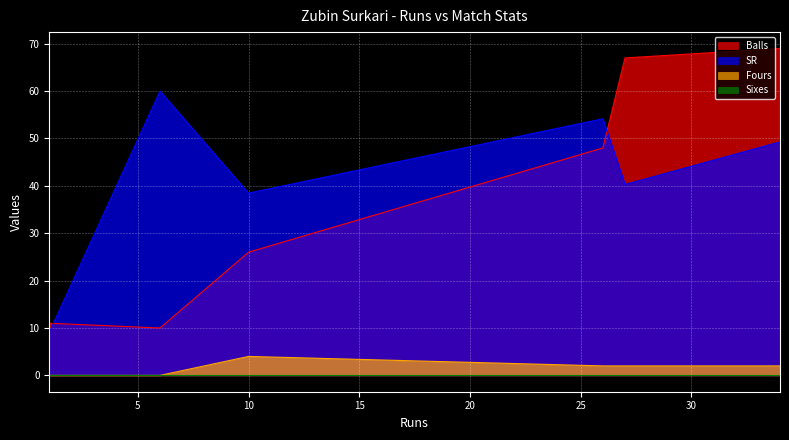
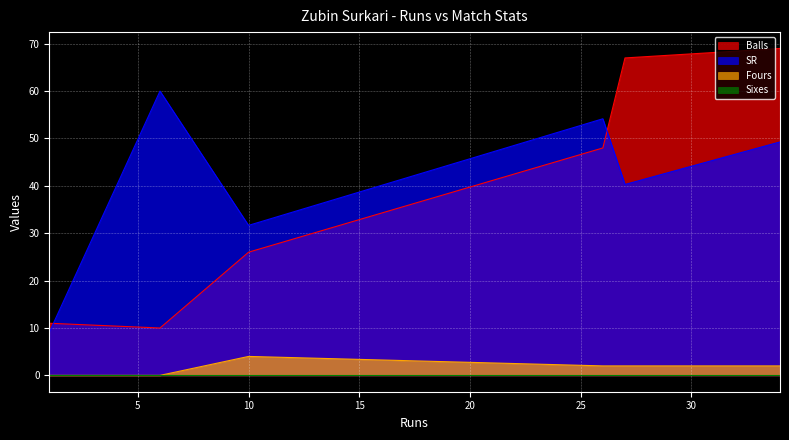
SR, 10: 38 -> 32
